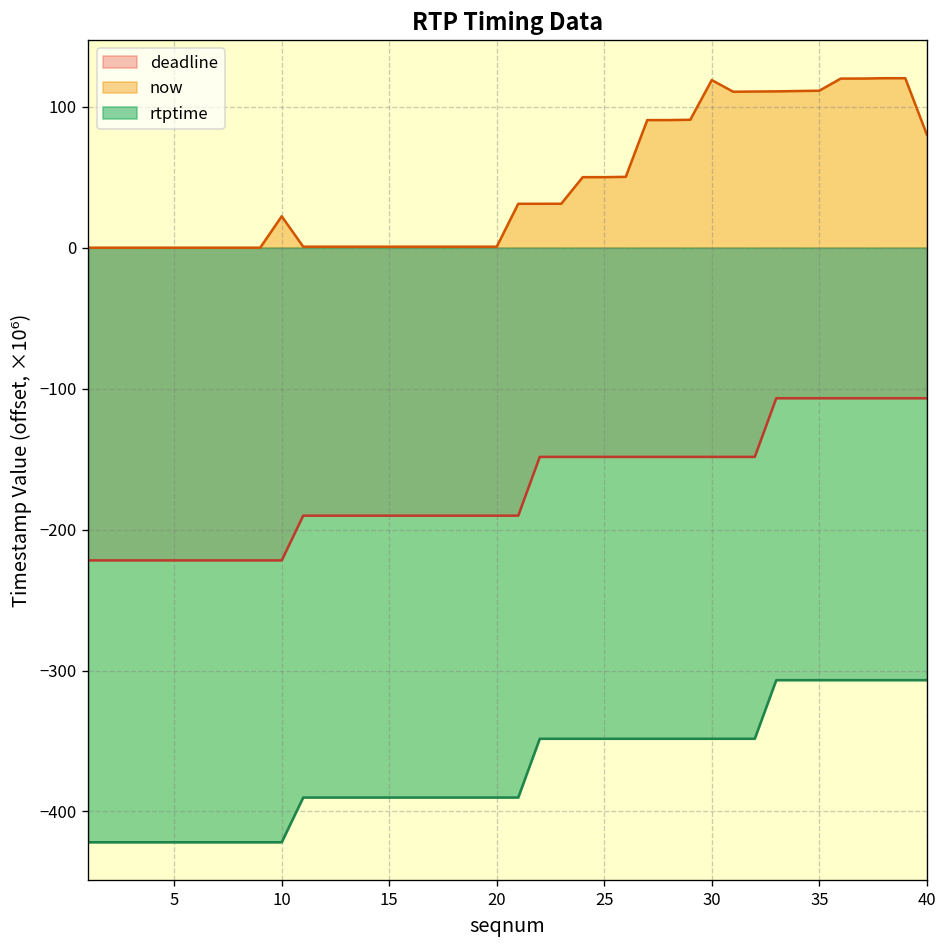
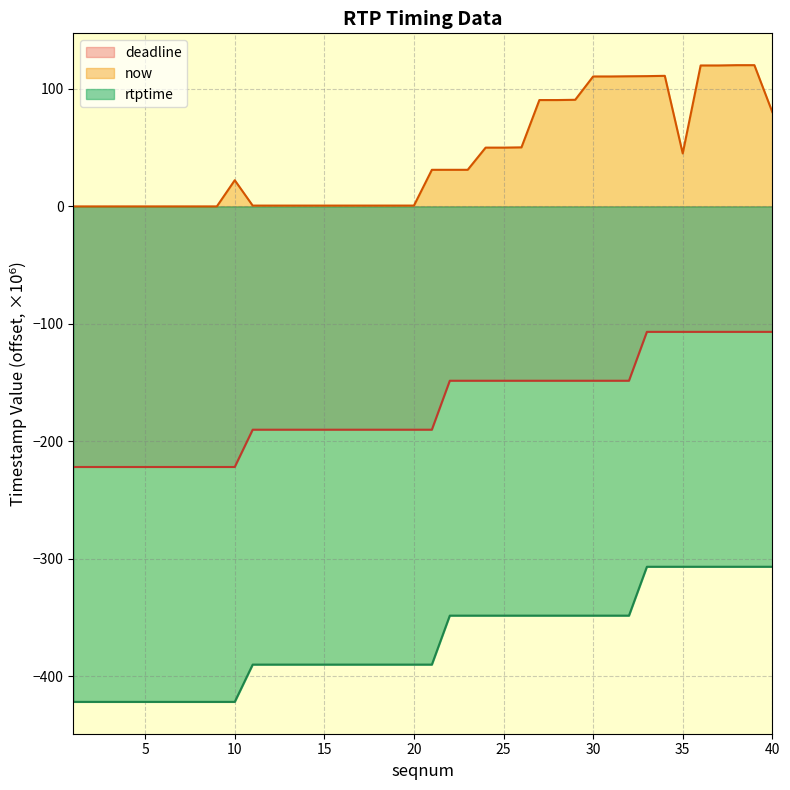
now, 30: 119 -> 111
now, 35: 111 -> 45
